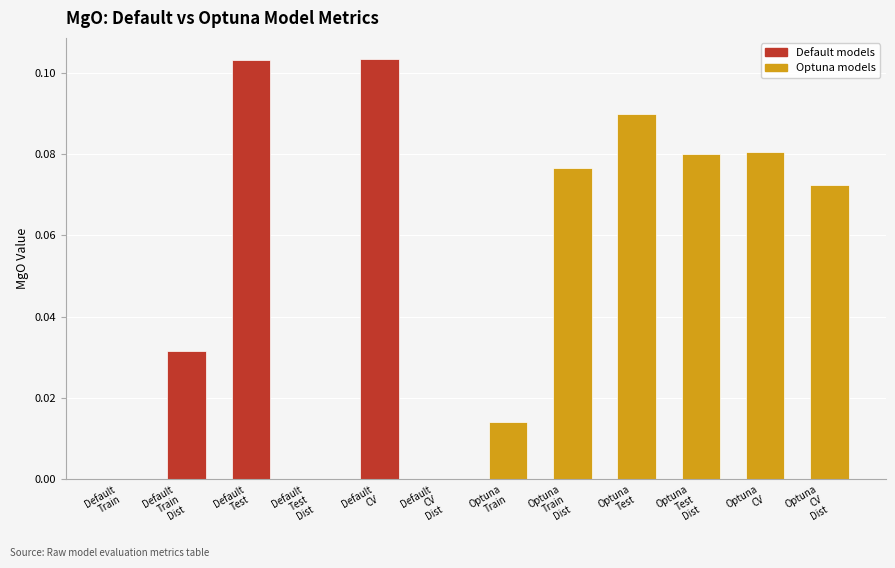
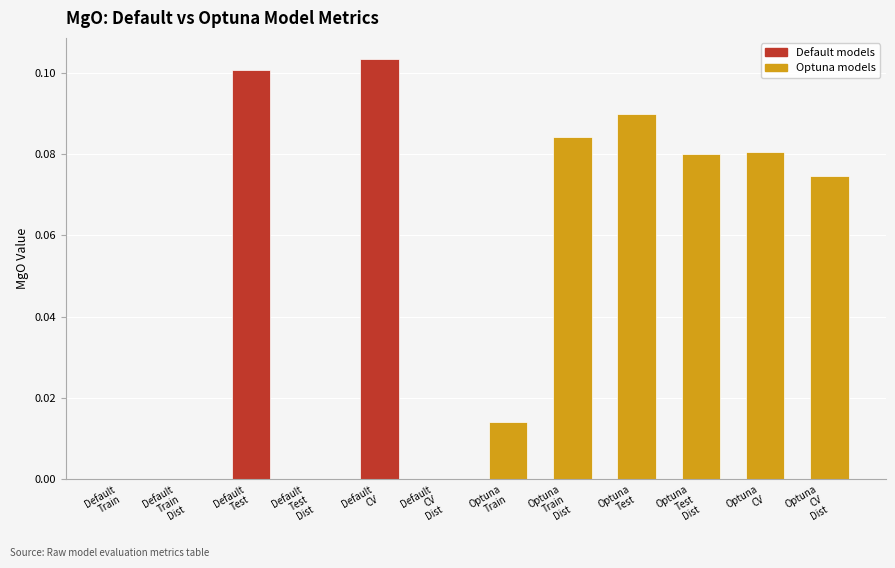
Default Train Dist: 0.031 -> 0.000
Default Test: 0.103 -> 0.101
Optuna Train Dist: 0.077 -> 0.084
Optuna CV Dist: 0.072 -> 0.075
